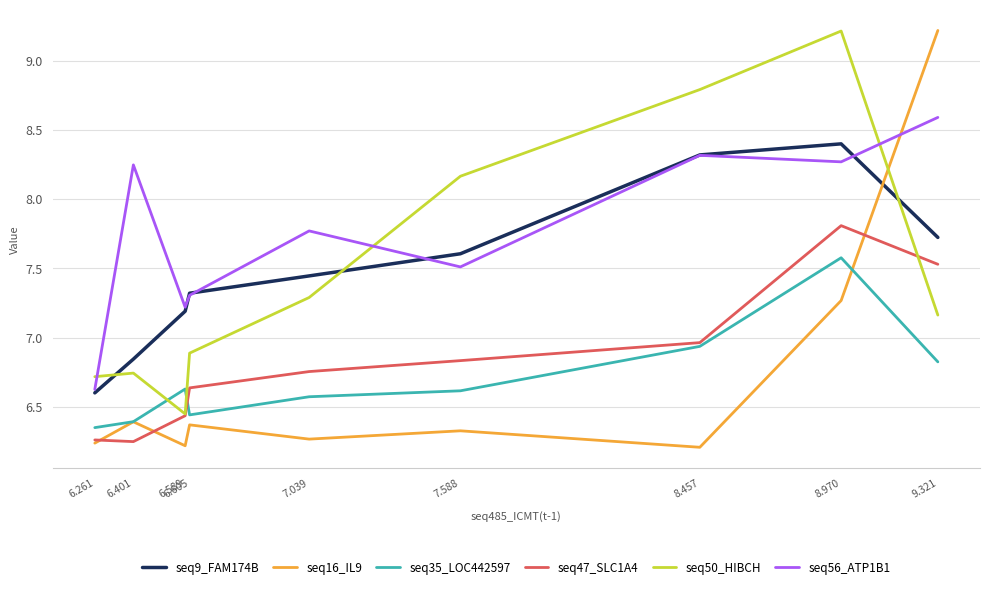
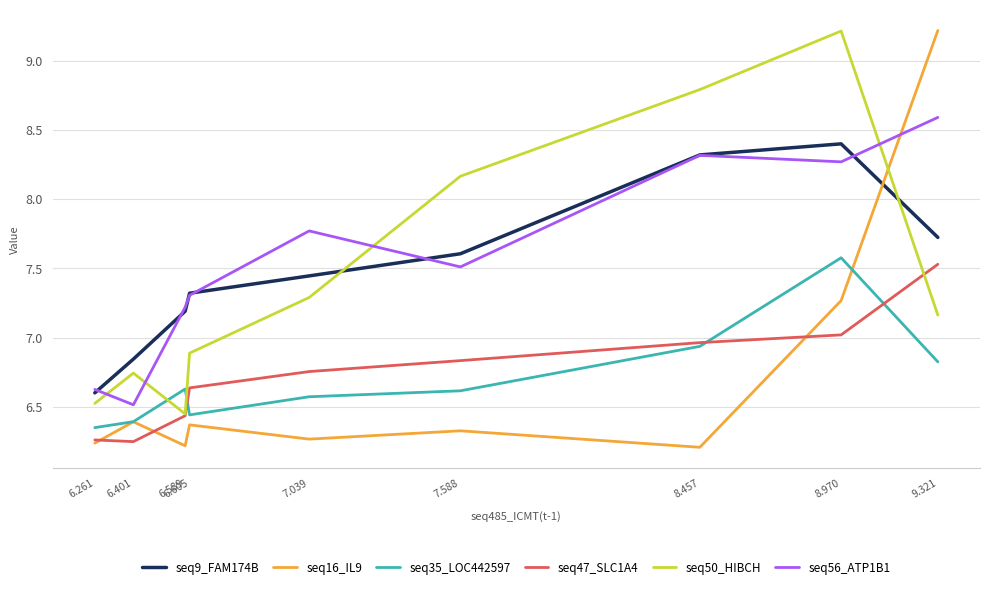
seq50_HIBCH, 6.261: 6.72 -> 6.52
seq56_ATP1B1, 6.401: 8.25 -> 6.51
seq47_SLC1A4, 8.970: 7.81 -> 7.02
